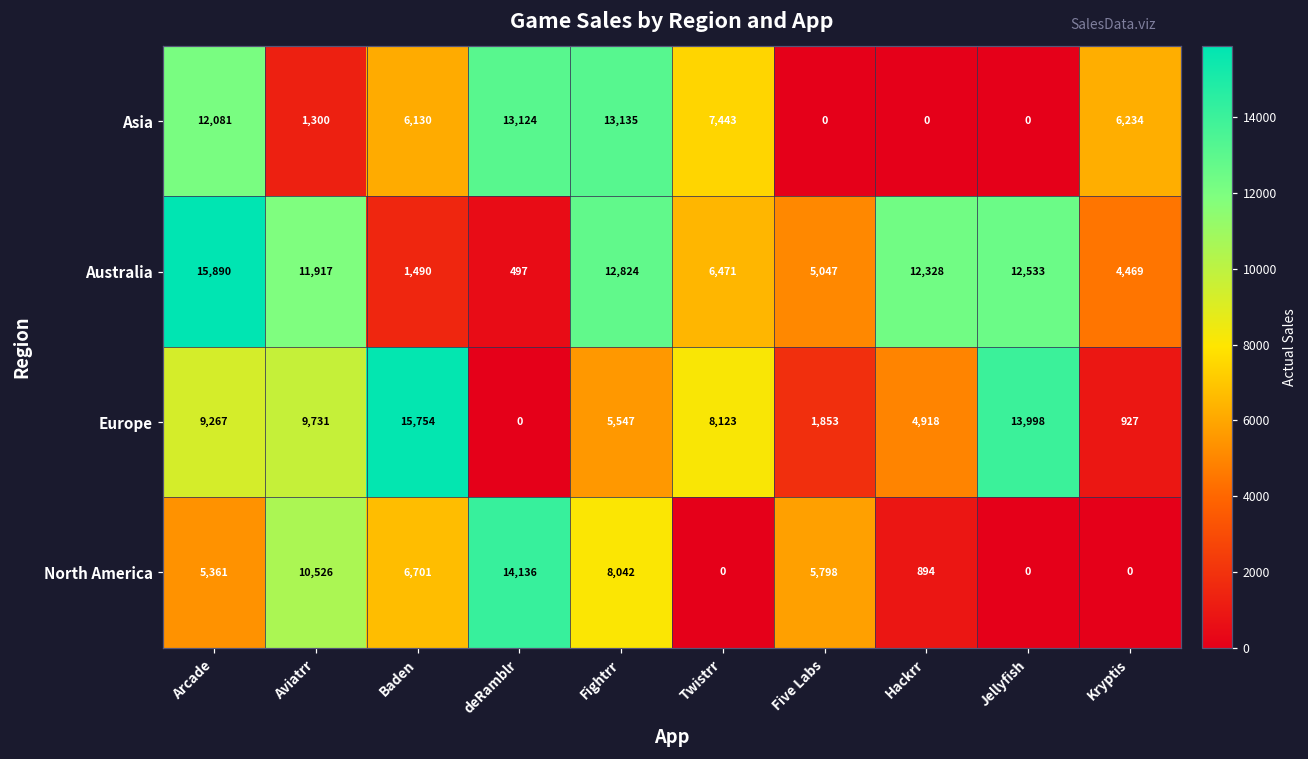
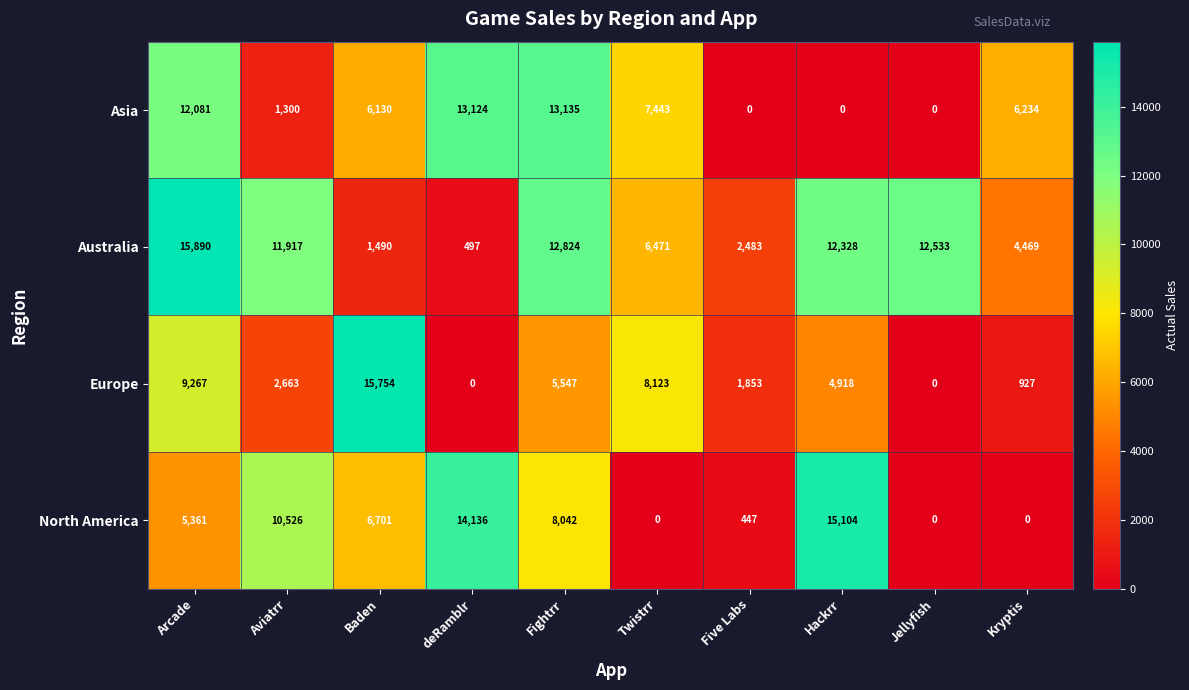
Australia, Five Labs: 5,047 -> 2,483
Europe, Aviatrr: 9,731 -> 2,663
Europe, Jellyfish: 13,998 -> 0
North America, Five Labs: 5,798 -> 447
North America, Hackrr: 894 -> 15,104
